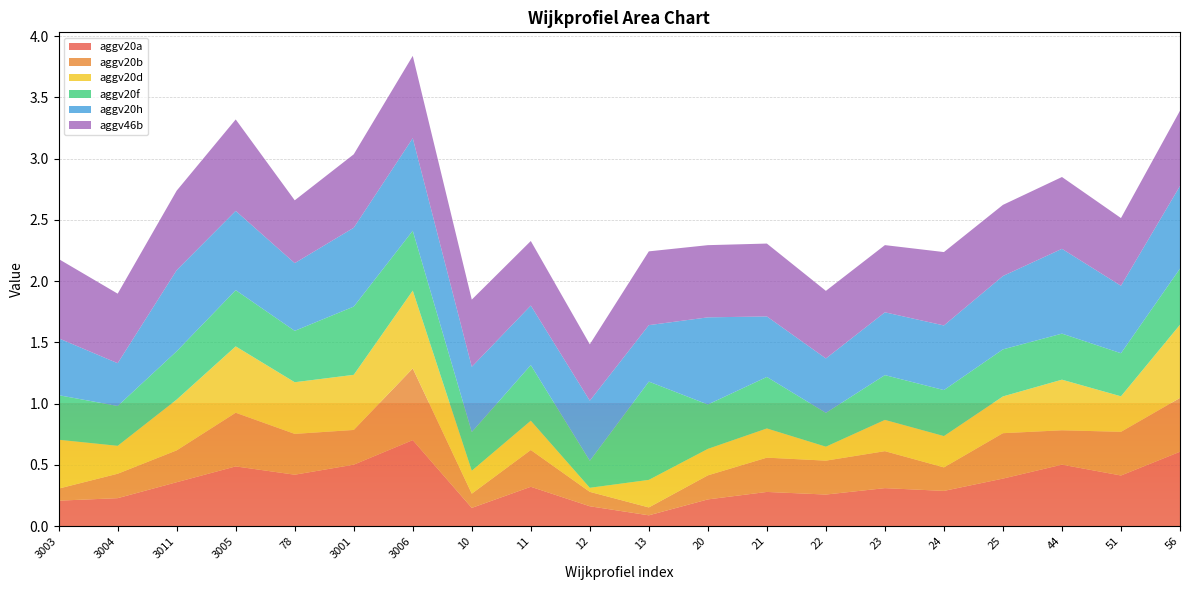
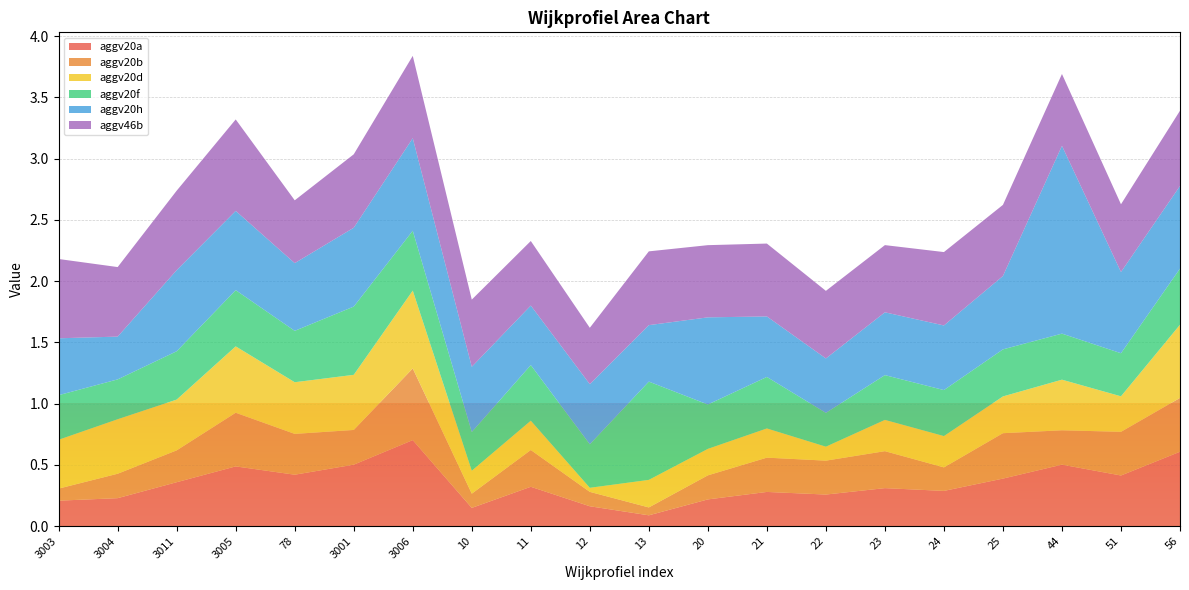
aggv20d, 3004: 0.23 -> 0.44
aggv20f, 12: 0.22 -> 0.36
aggv20h, 44: 0.69 -> 1.53
aggv20h, 51: 0.55 -> 0.66
